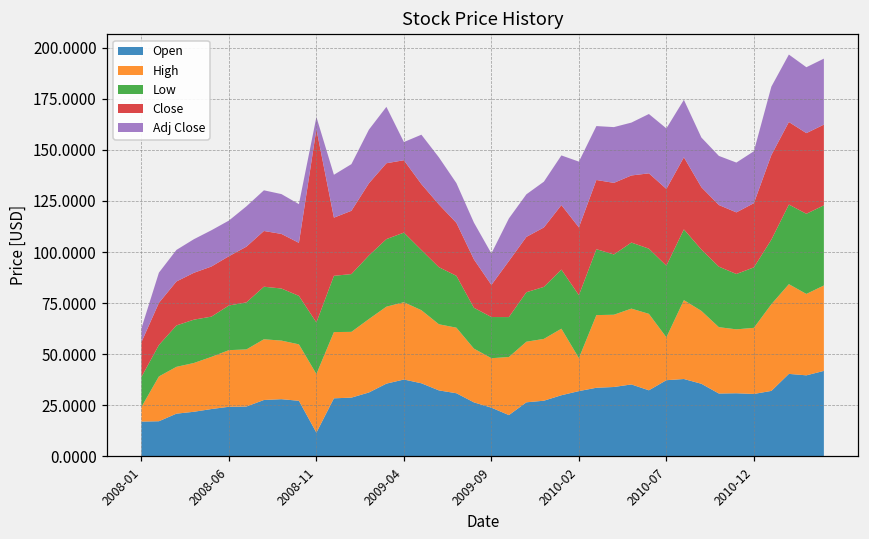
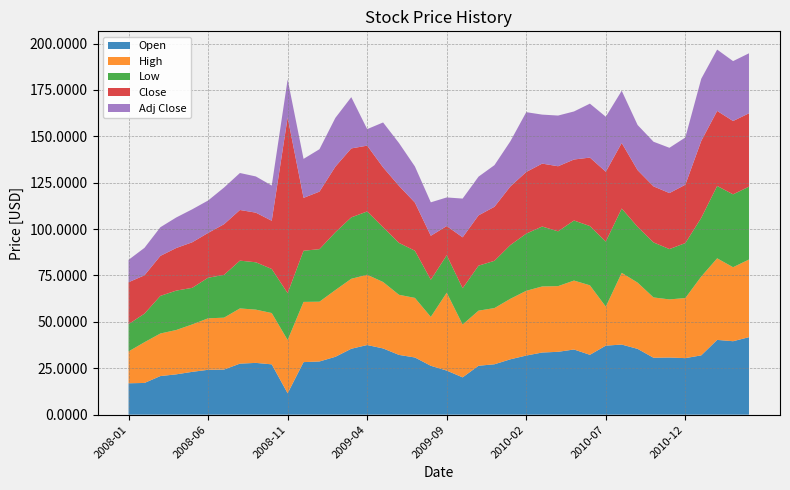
High, 2008-01: 7 -> 17
Close, 2008-01: 17 -> 23
Adj Close, 2008-01: 7 -> 12
Adj Close, 2008-11: 6 -> 21
High, 2009-09: 24 -> 42
High, 2010-02: 16 -> 35
